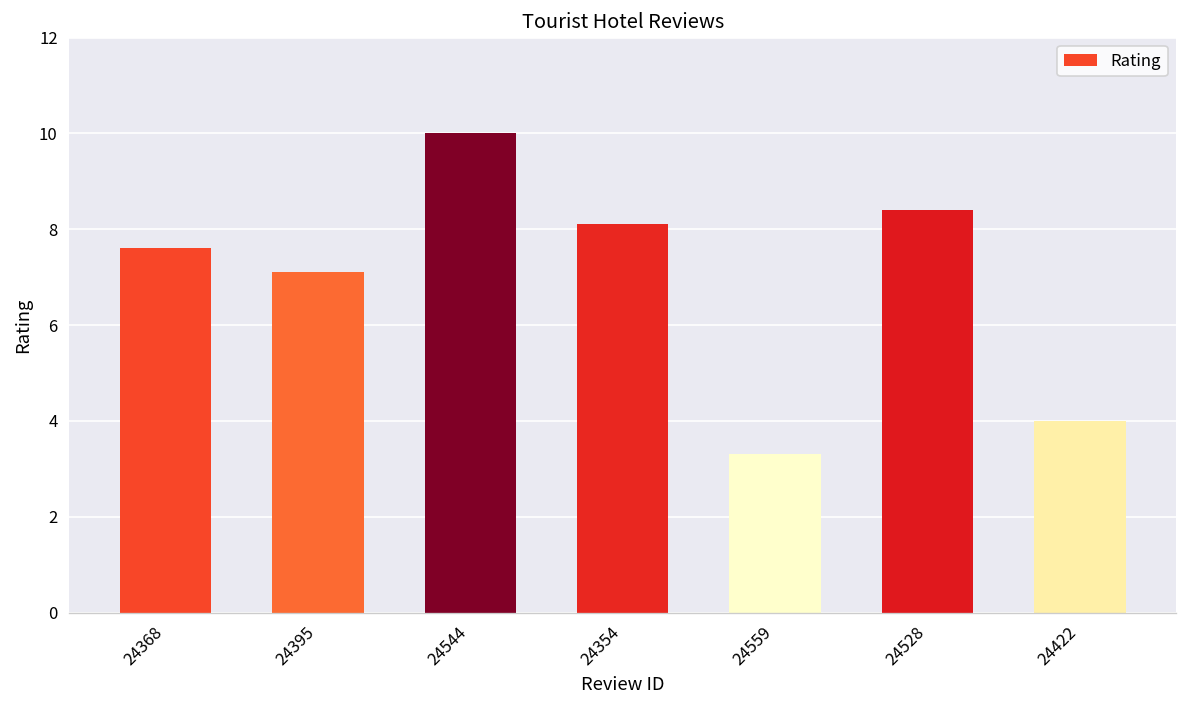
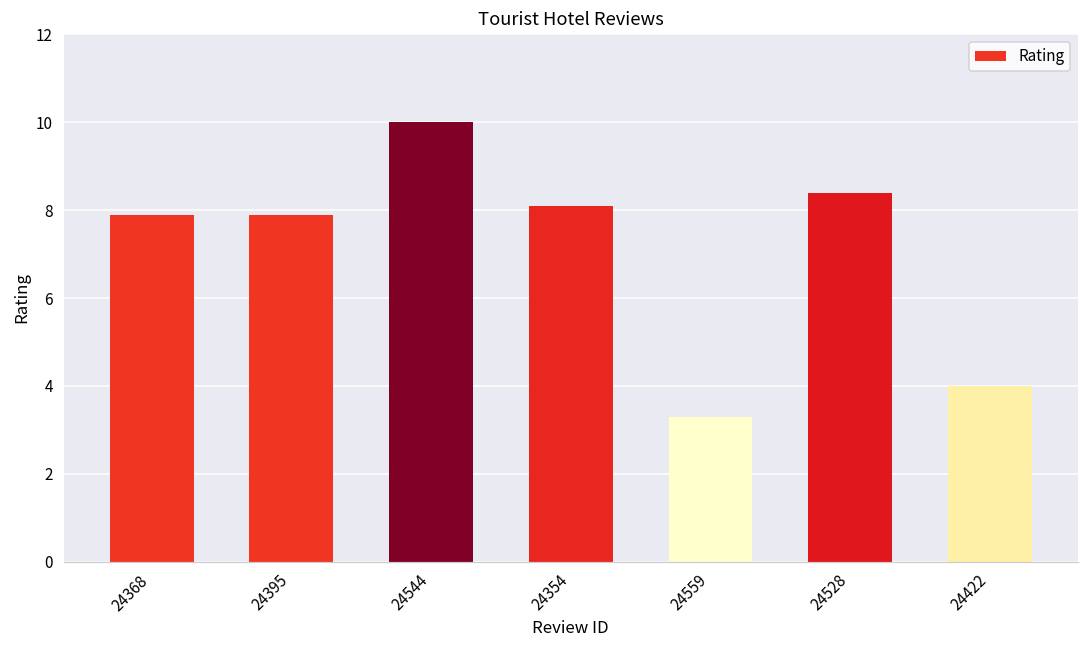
24368: 7.6 -> 7.9
24395: 7.1 -> 7.9
